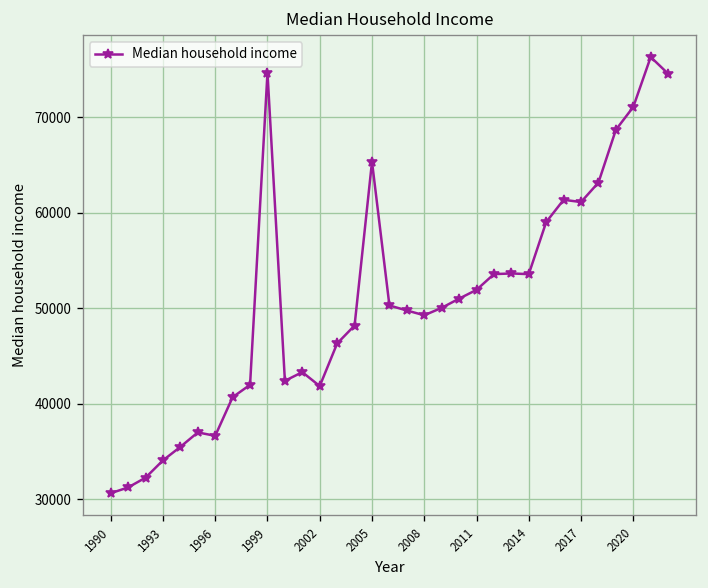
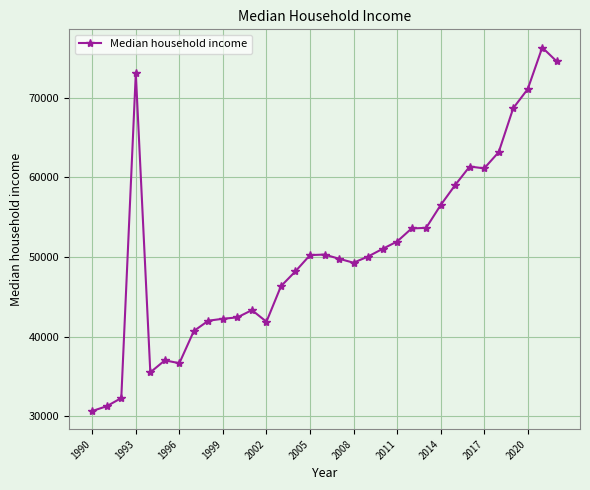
1993: 34000 -> 73000
1999: 75000 -> 42000
2005: 65000 -> 50000
2014: 54000 -> 57000
